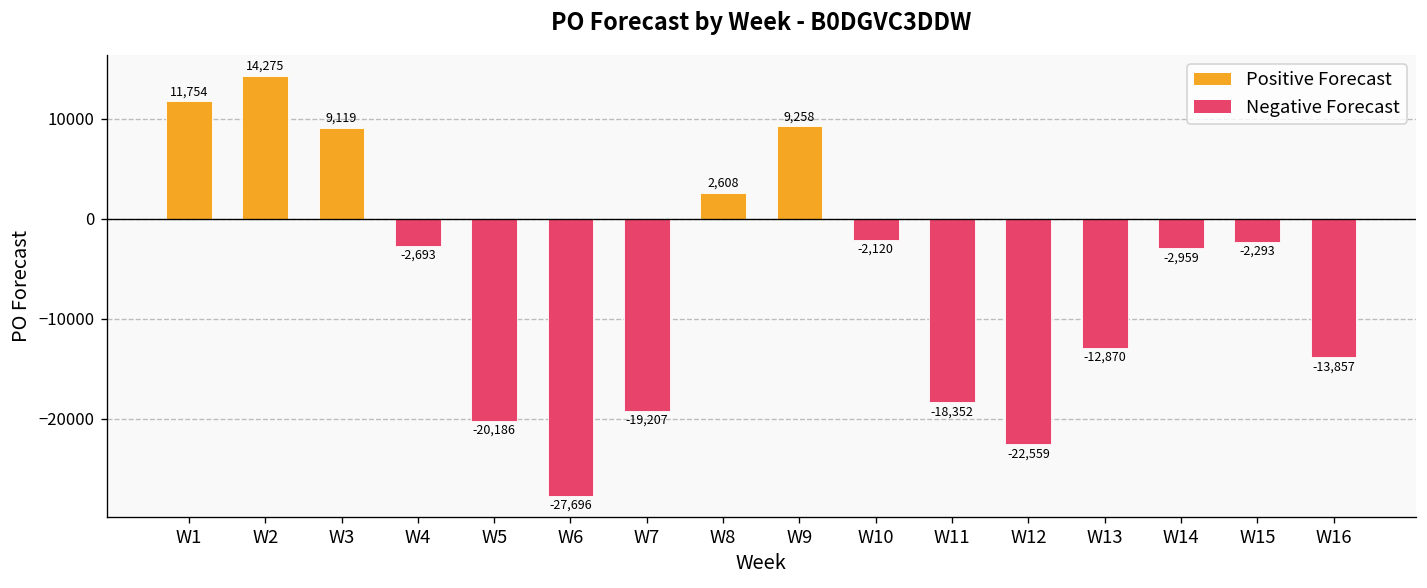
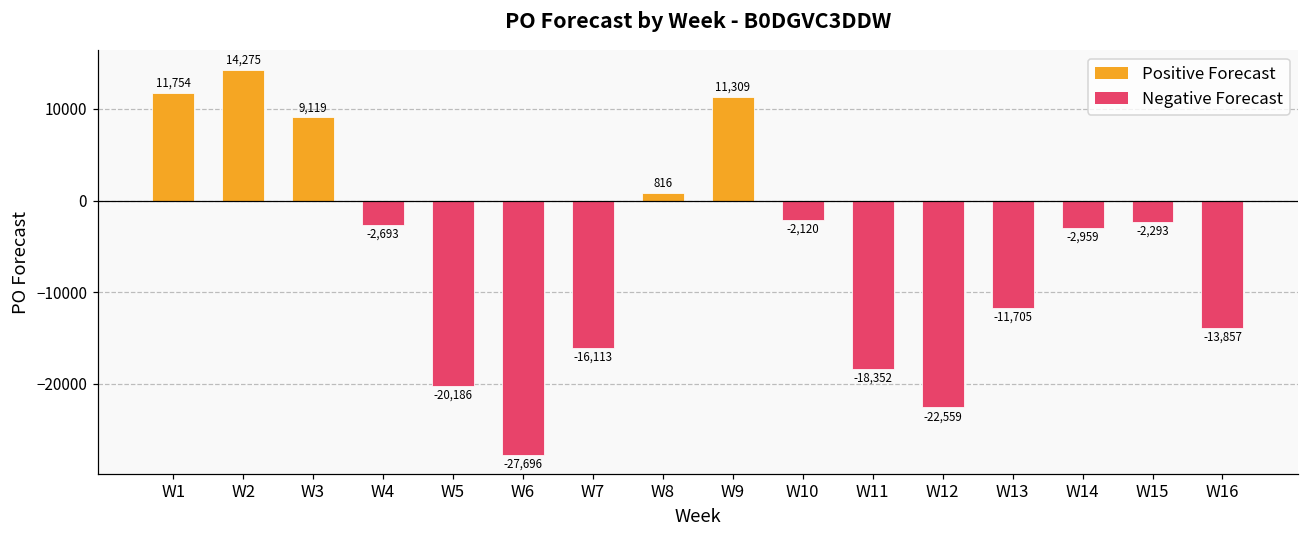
W7: -19,207 -> -16,113
W8: 2,608 -> 816
W9: 9,258 -> 11,309
W13: -12,870 -> -11,705
